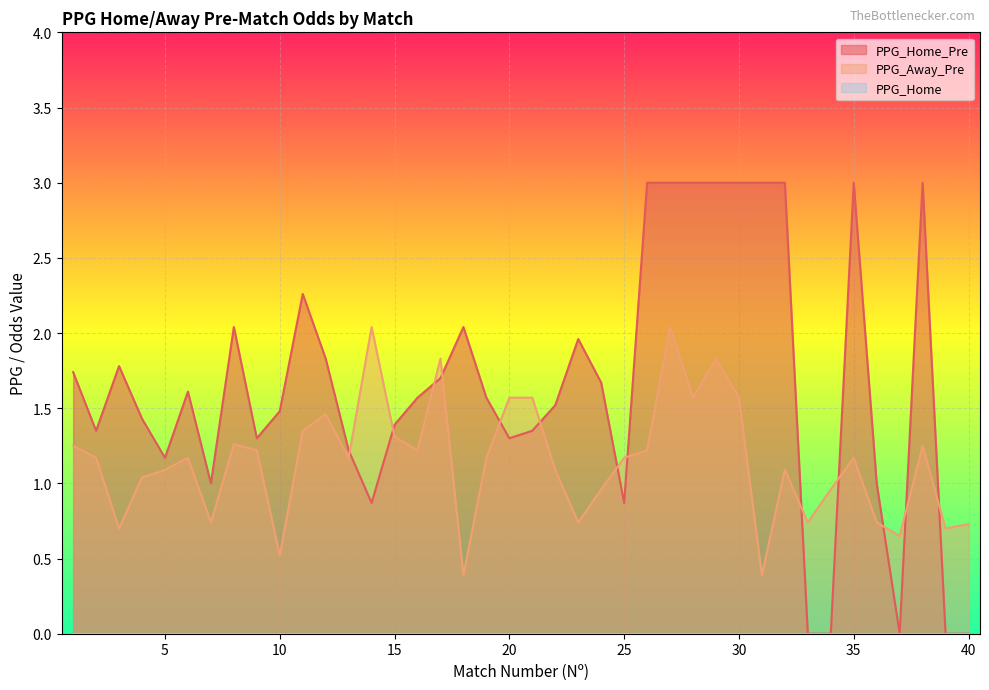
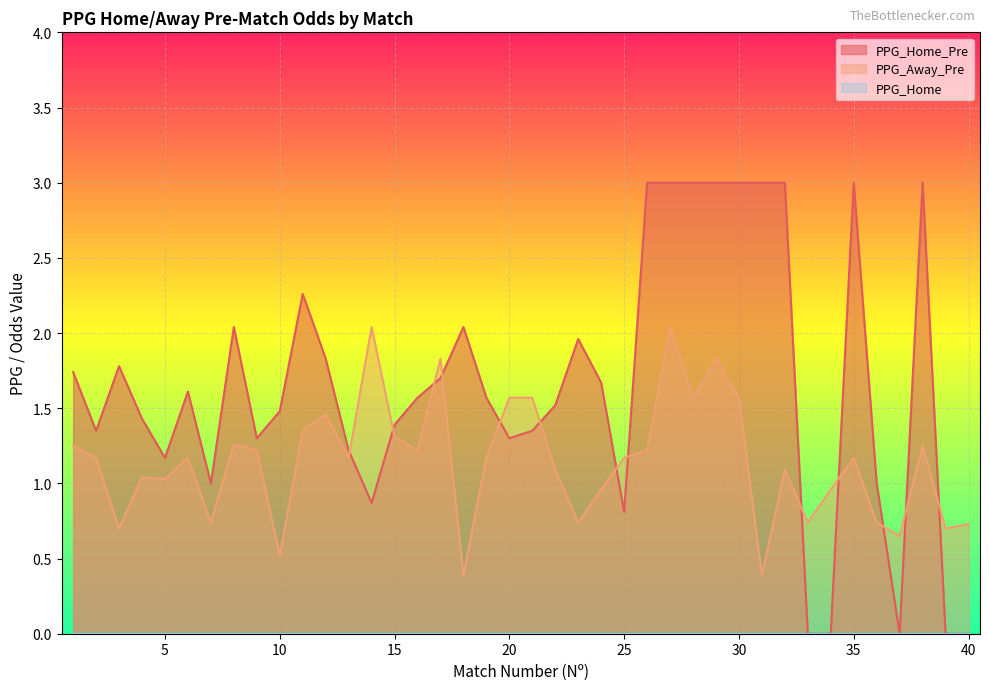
PPG_Away_Pre, 5: 1.09 -> 1.03
PPG_Home_Pre, 25: 0.87 -> 0.81
